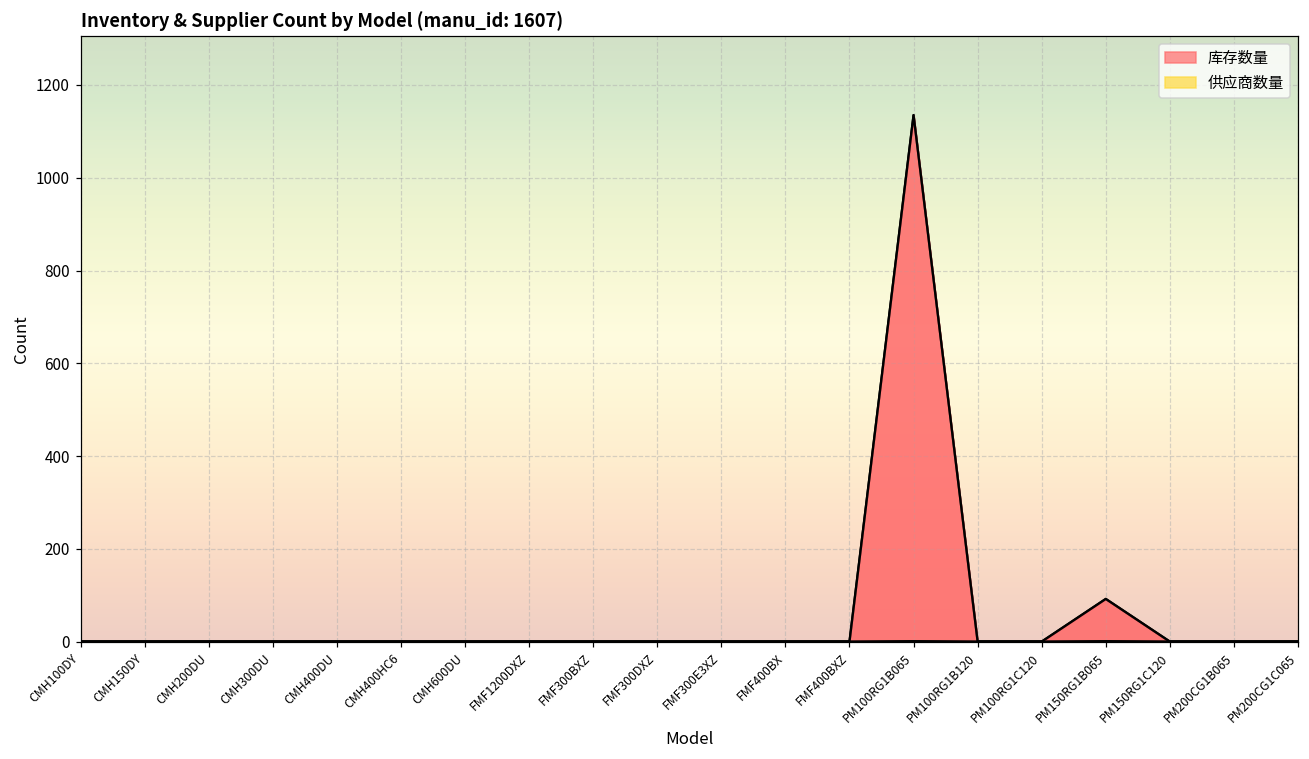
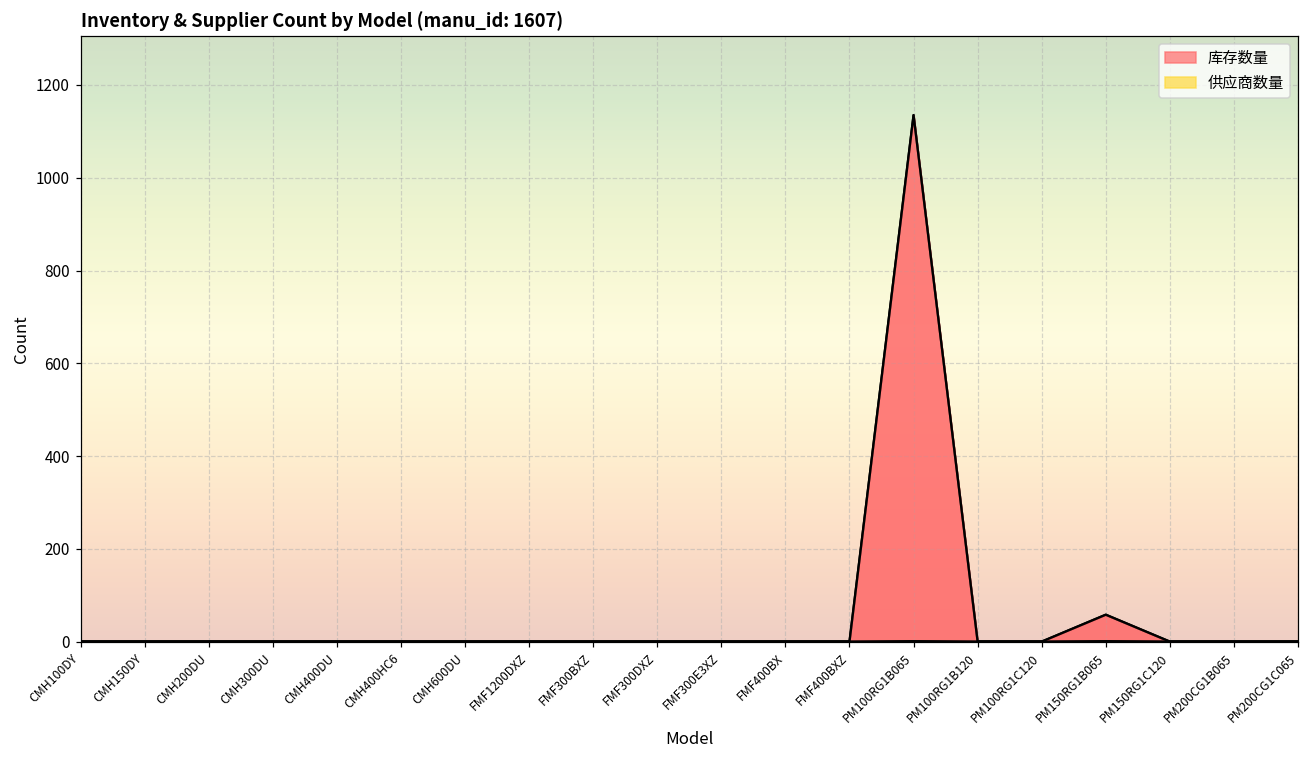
库存数量, PM150RG1B065: 90 -> 60
